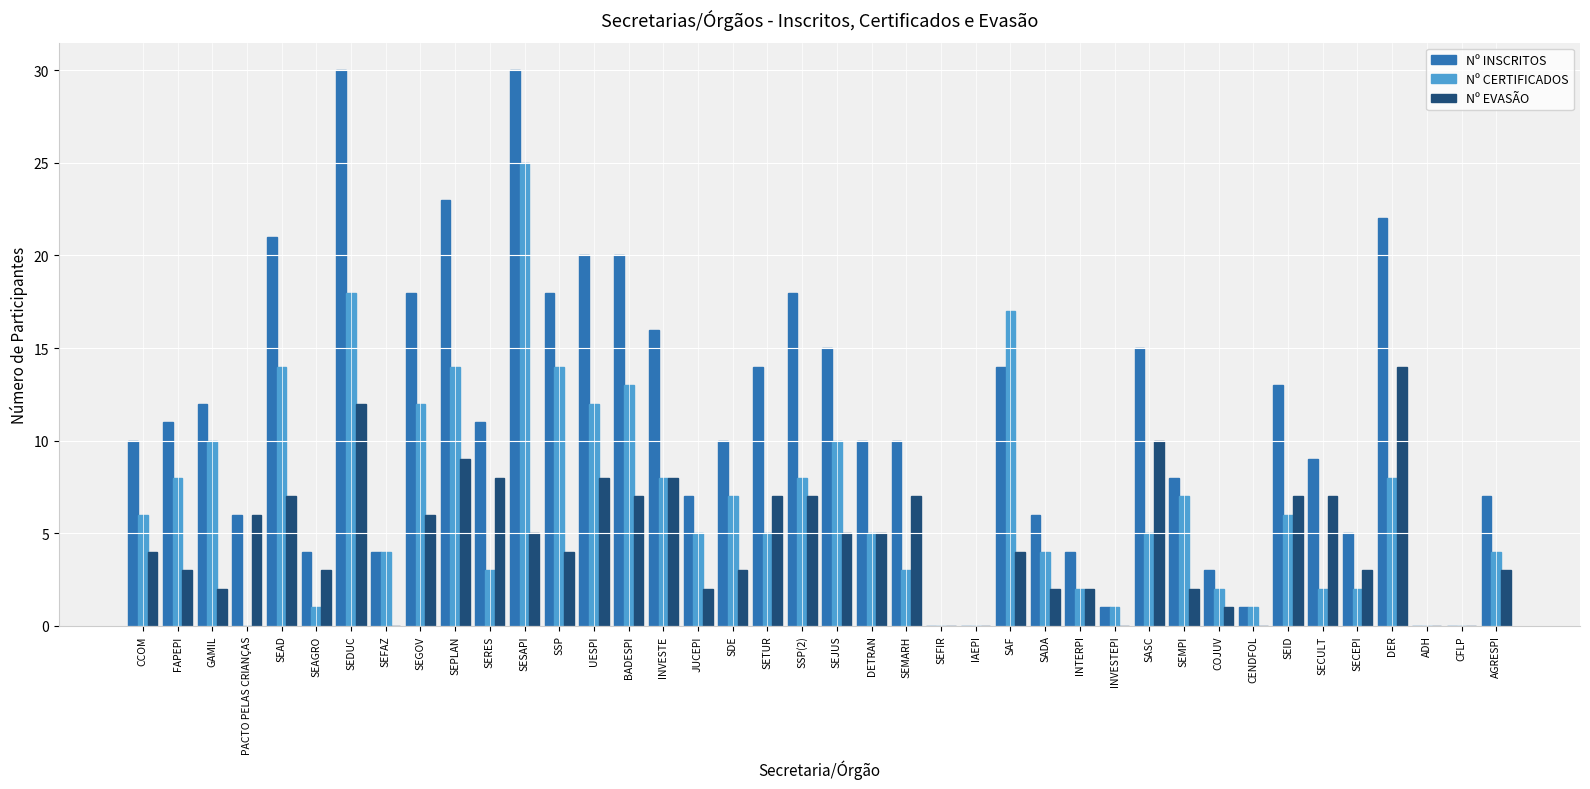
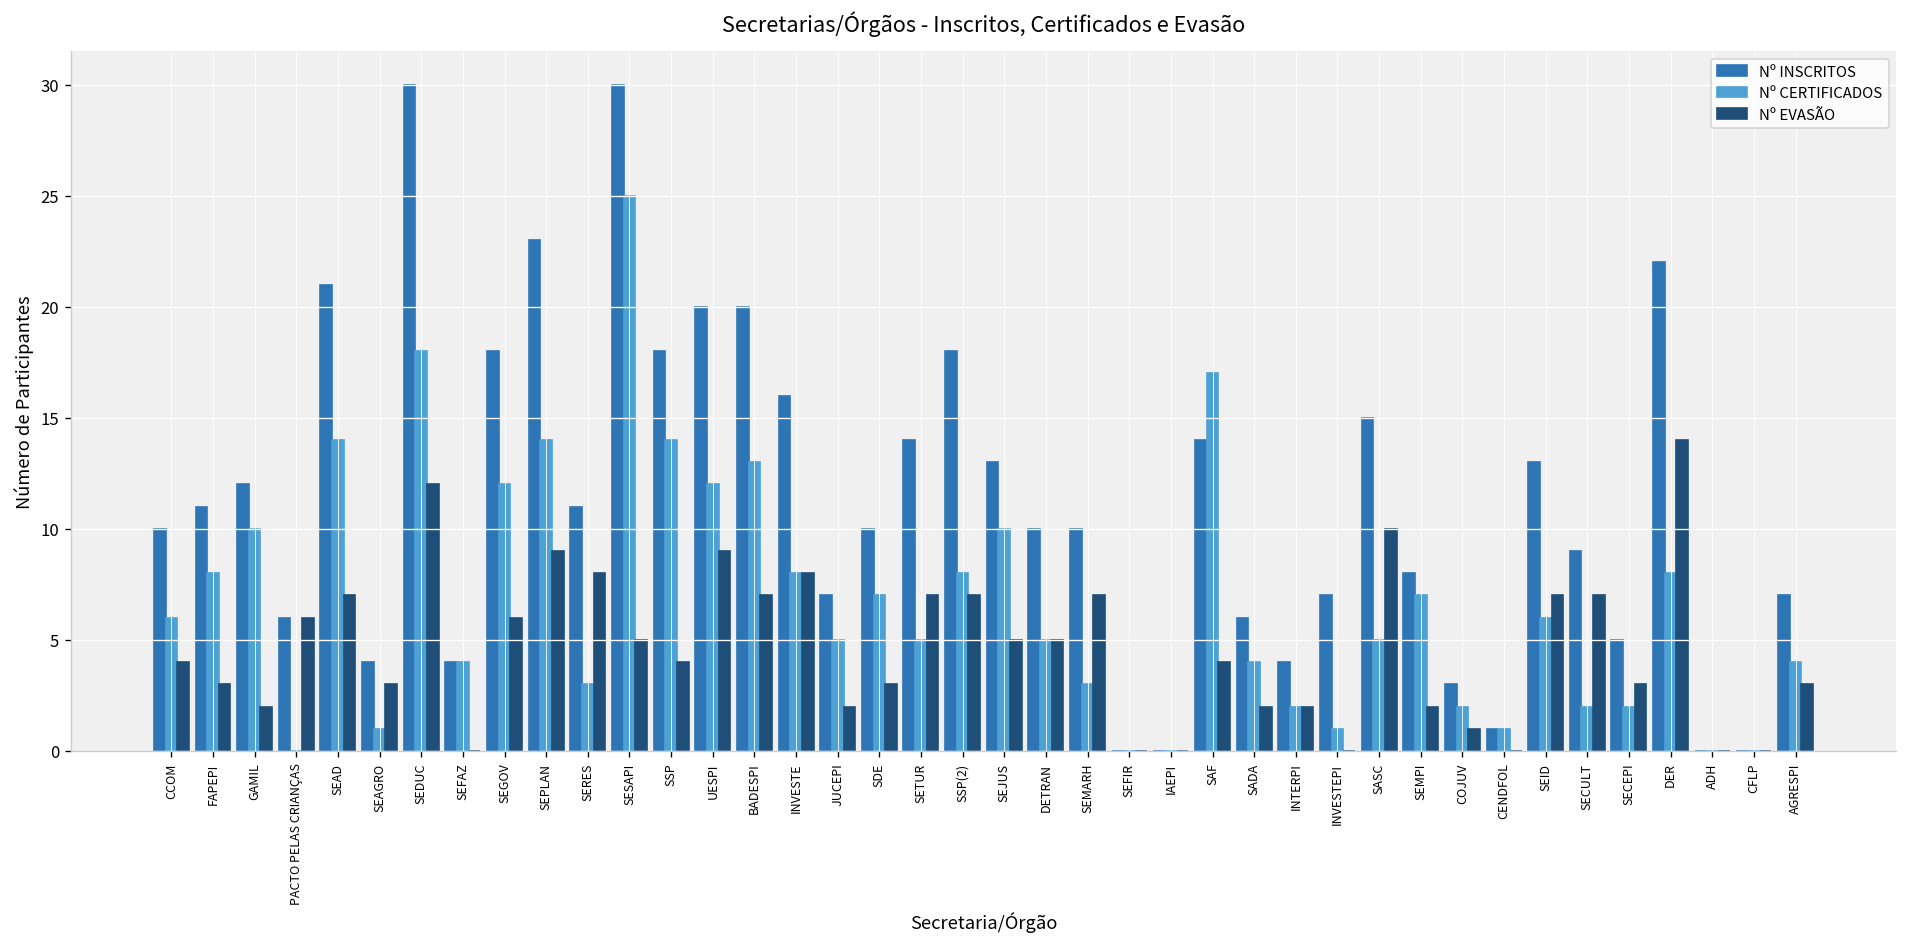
Nº EVASÃO, UESPI: 8 -> 9
Nº INSCRITOS, SEJUS: 15 -> 13
Nº INSCRITOS, INVESTEPI: 1 -> 7
